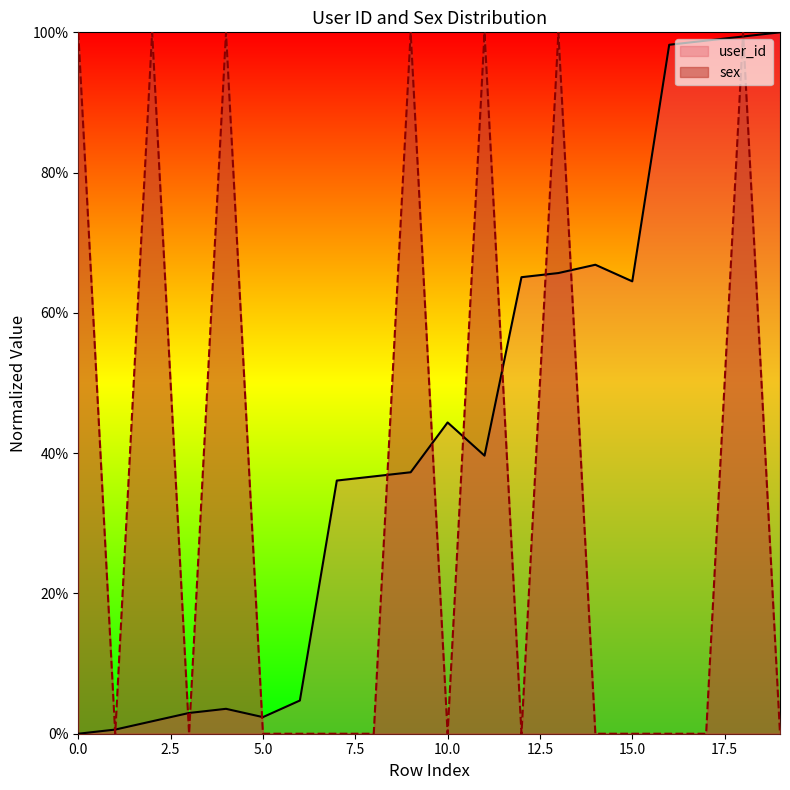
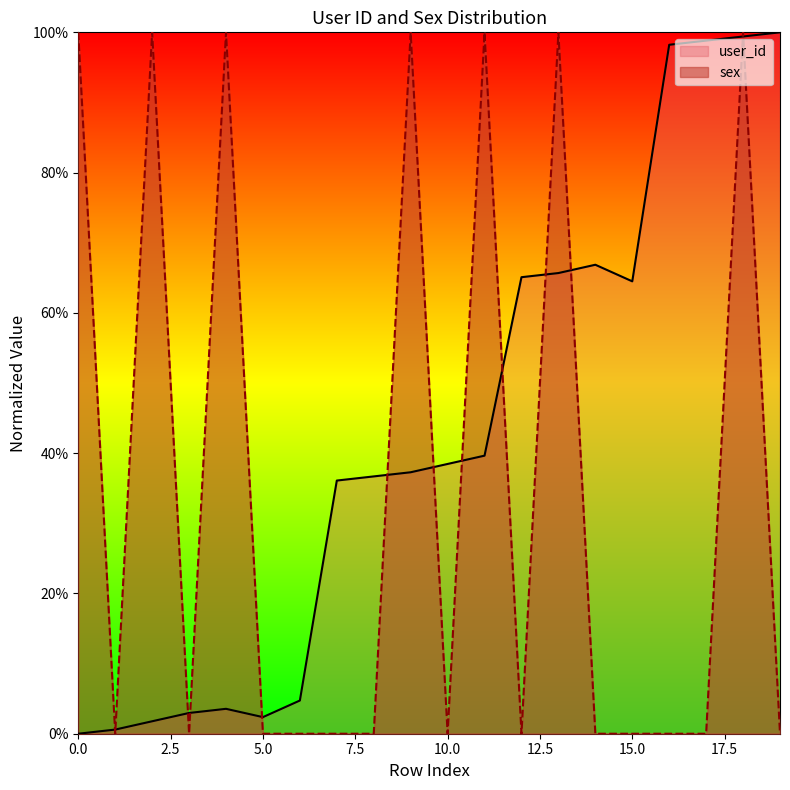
user_id, 10.0: 44% -> 38%
